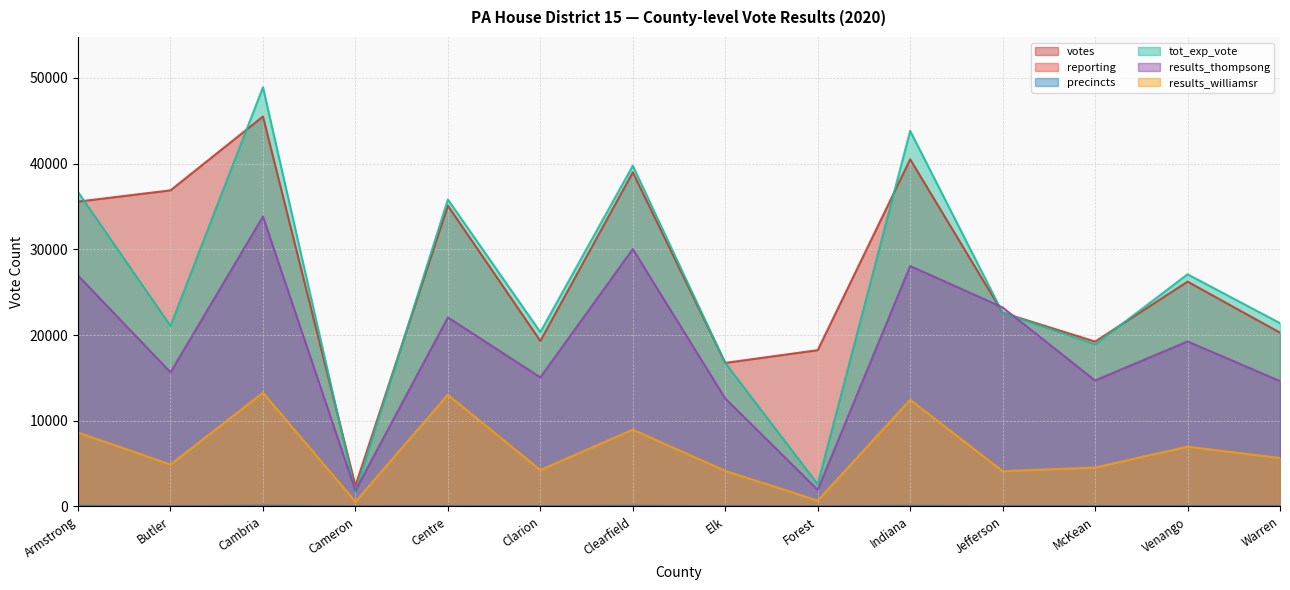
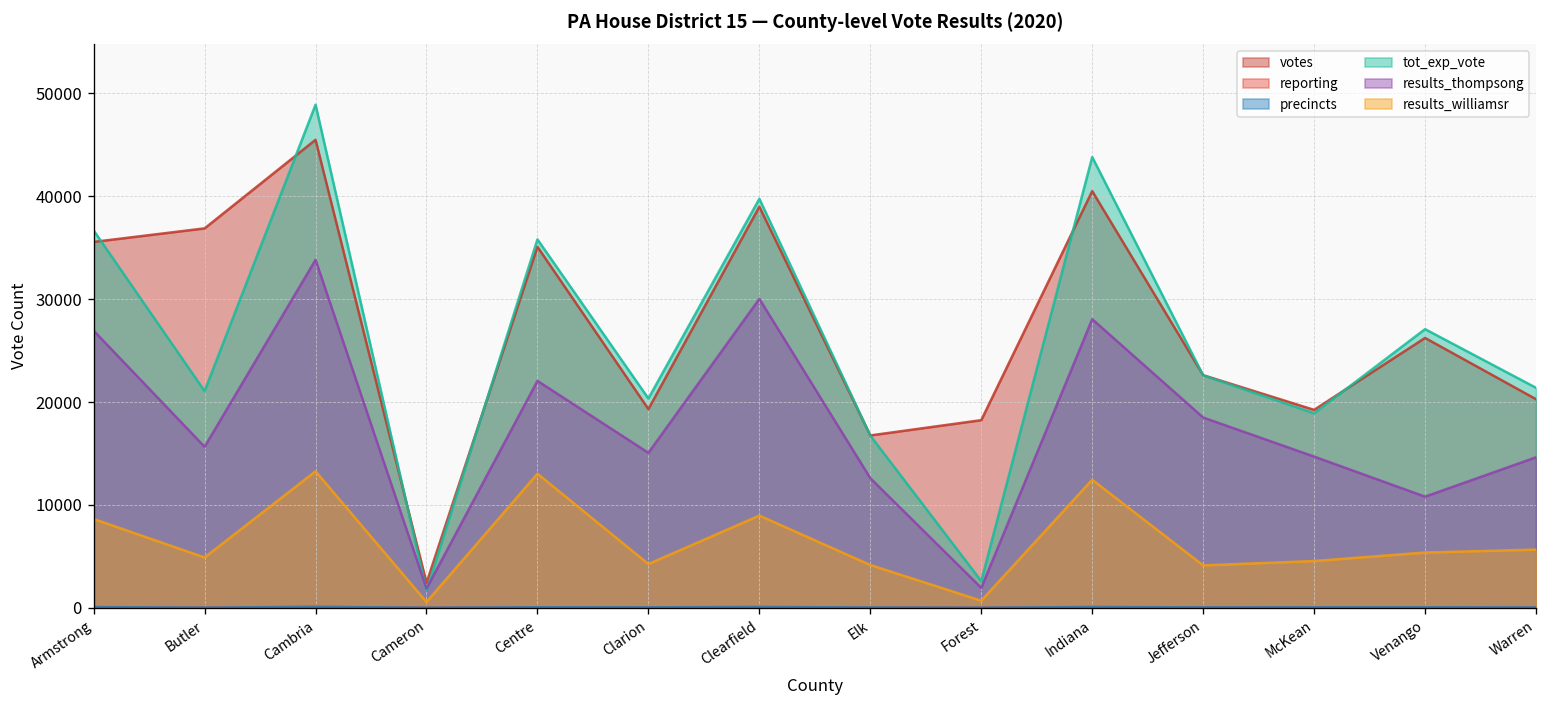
results_thompsong, Jefferson: 23000 -> 18000
results_thompsong, Venango: 19000 -> 11000
results_williamsr, Venango: 7000 -> 5000
